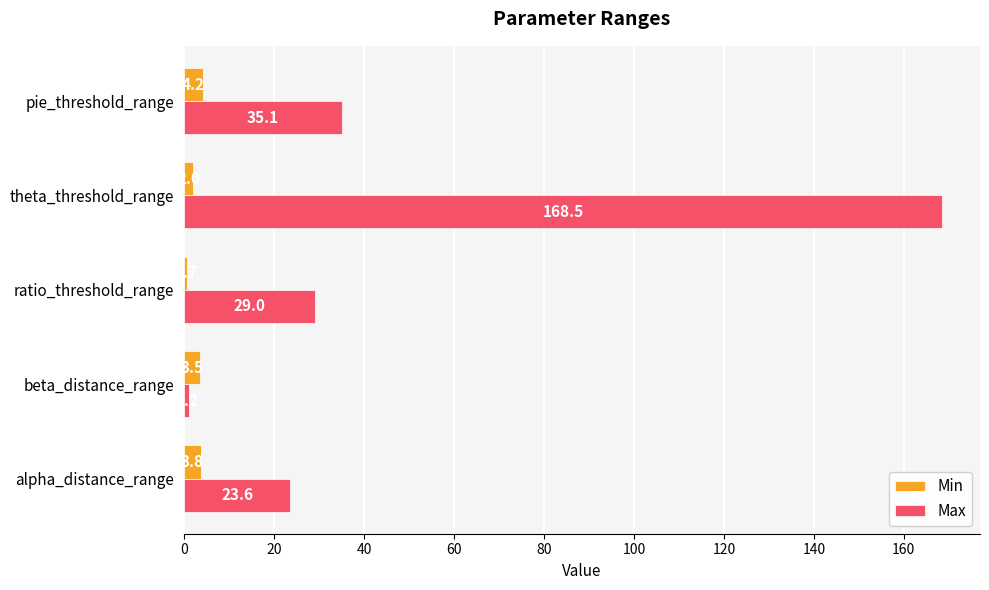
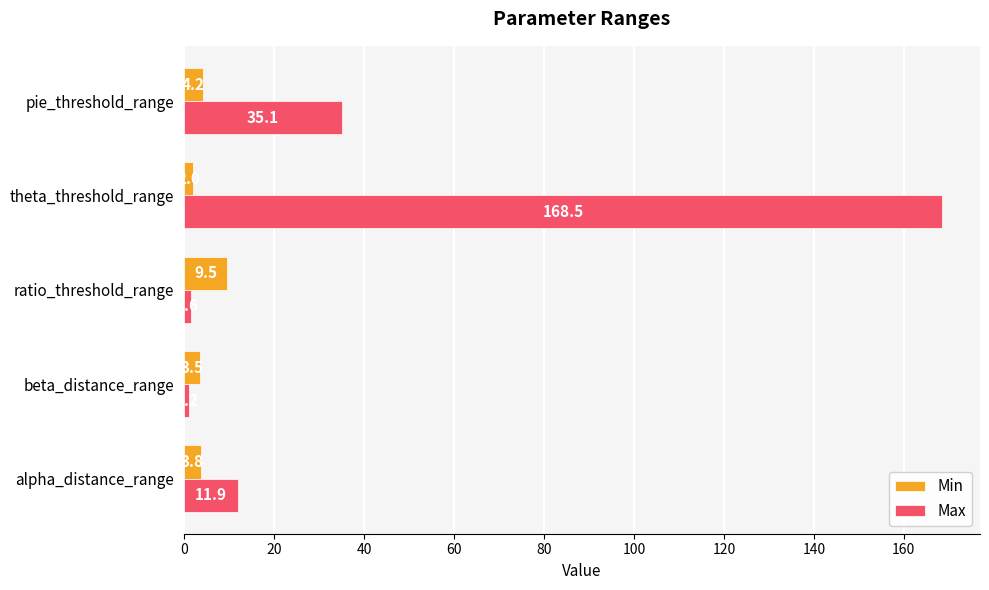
Min, ratio_threshold_range: 1 -> 10
Max, ratio_threshold_range: 29 -> 2
Max, alpha_distance_range: 23.6 -> 11.9
